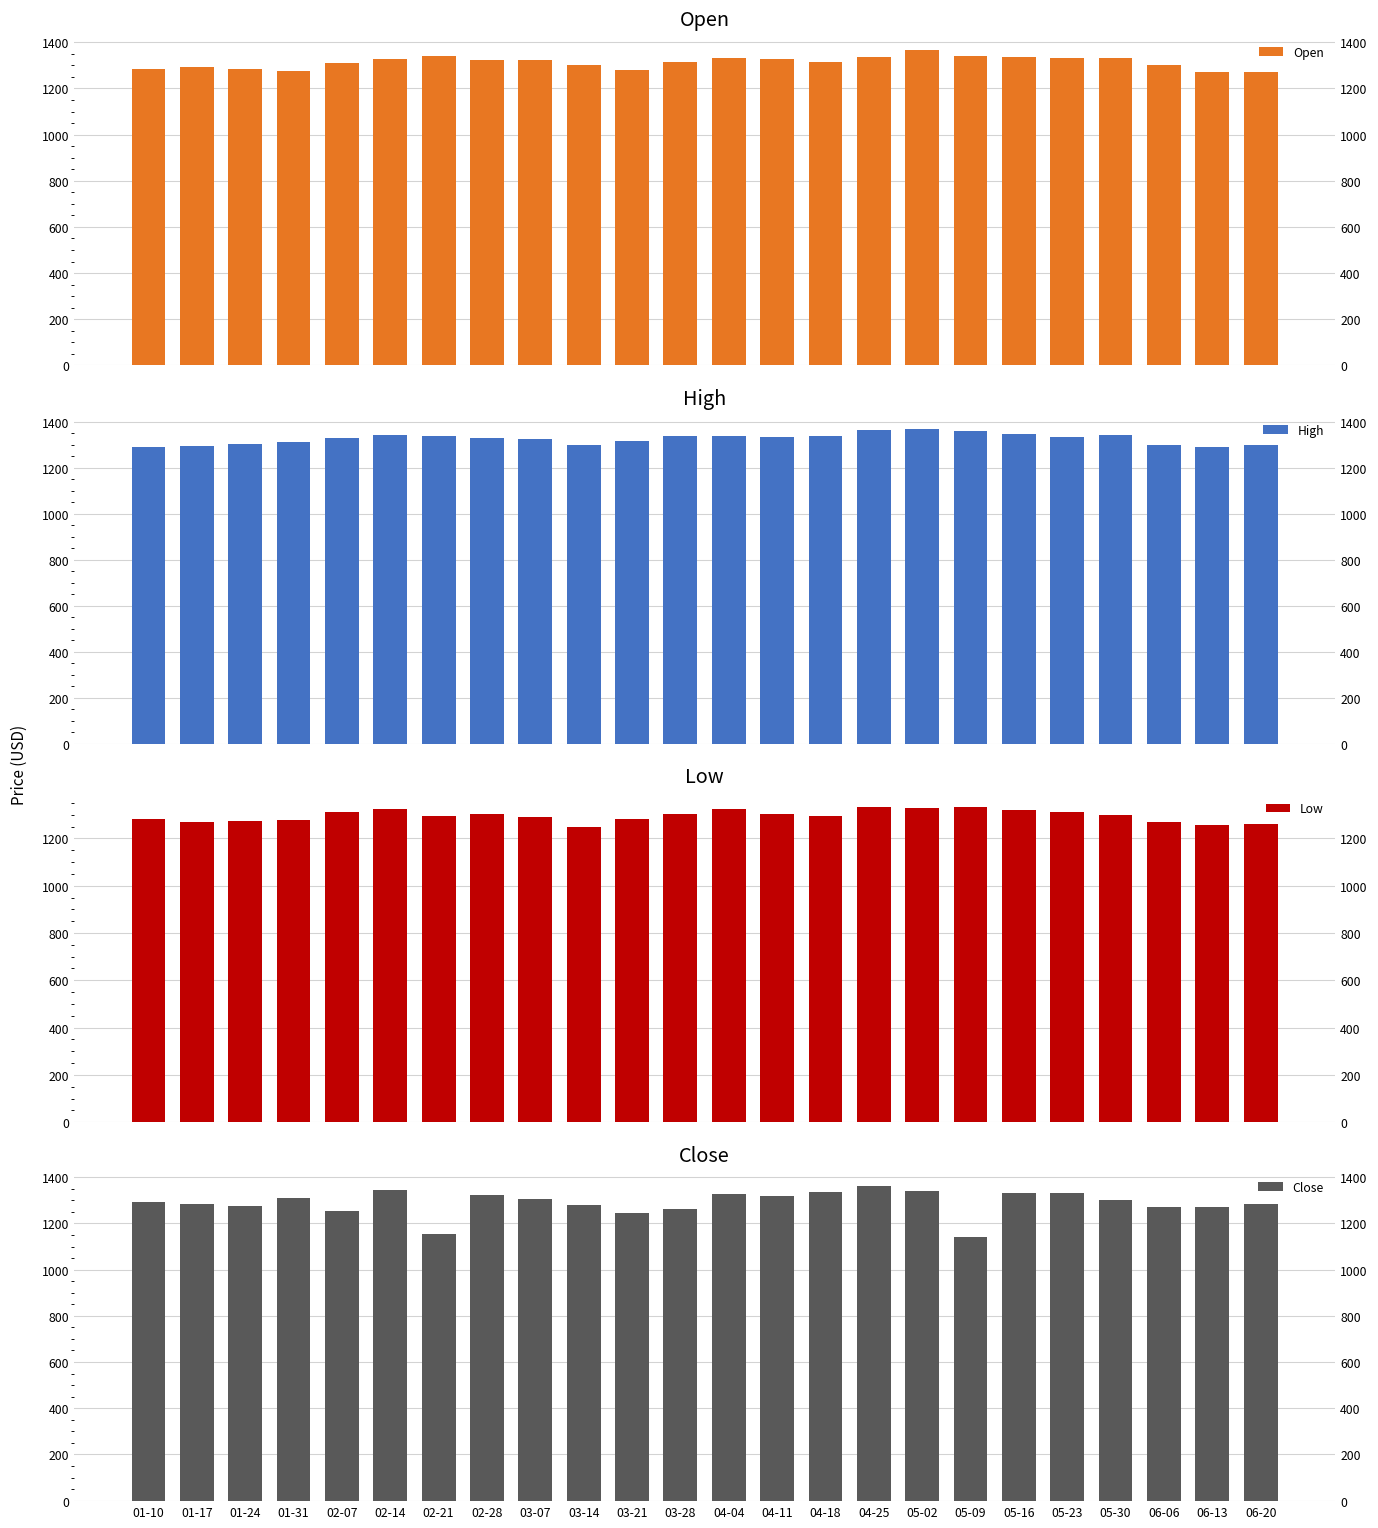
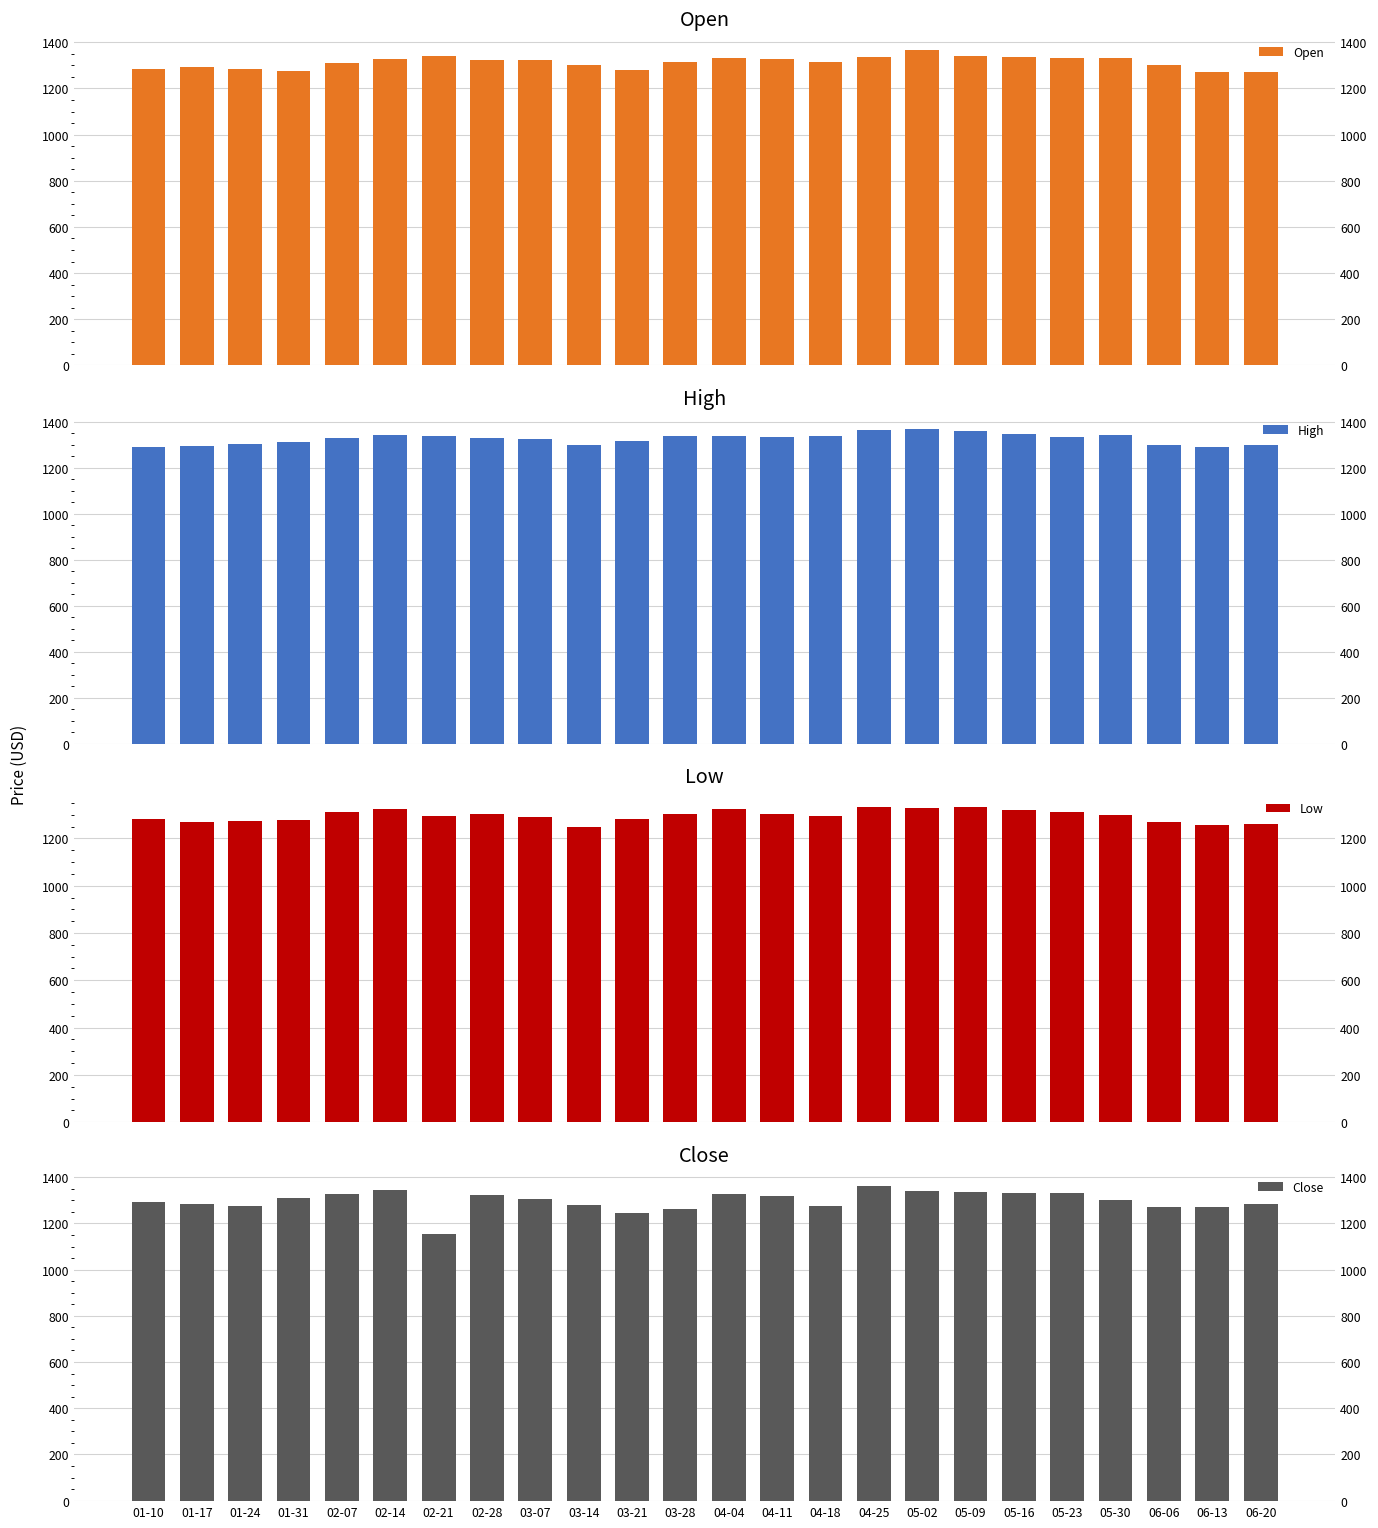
Close, 02-07: 1250 -> 1330
Close, 04-18: 1340 -> 1280
Close, 05-09: 1140 -> 1340
